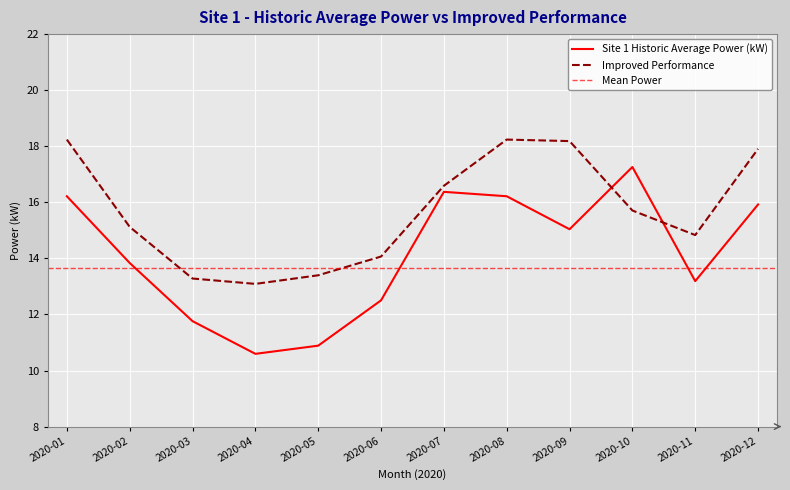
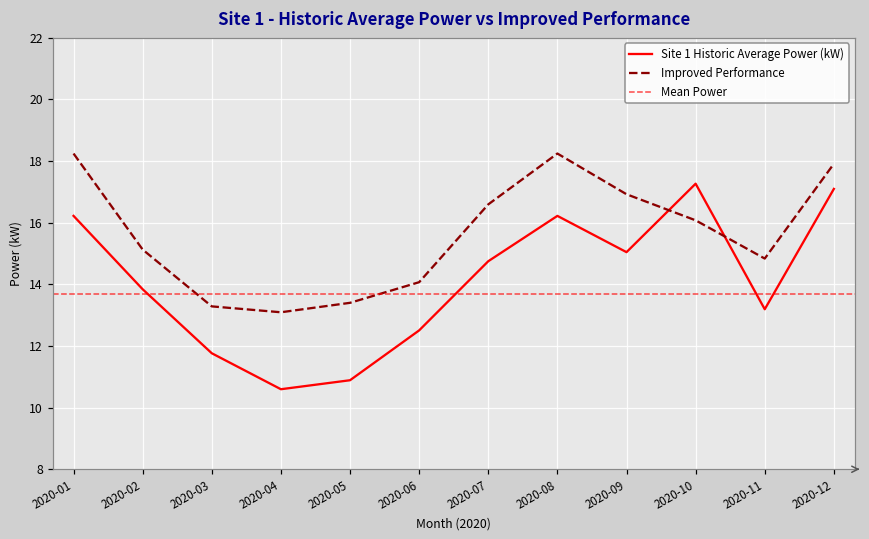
Site 1 Historic Average Power (kW), 2020-07: 16.4 -> 14.7
Improved Performance, 2020-09: 18.2 -> 16.9
Improved Performance, 2020-10: 15.7 -> 16.1
Site 1 Historic Average Power (kW), 2020-12: 15.9 -> 17.1
